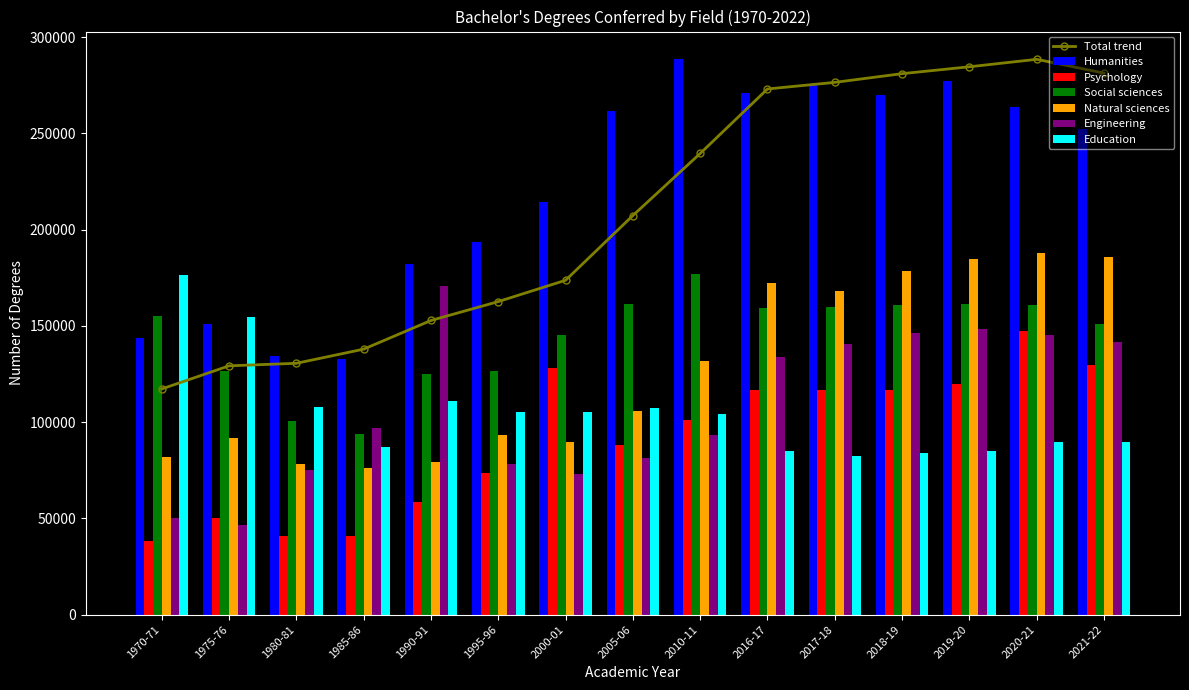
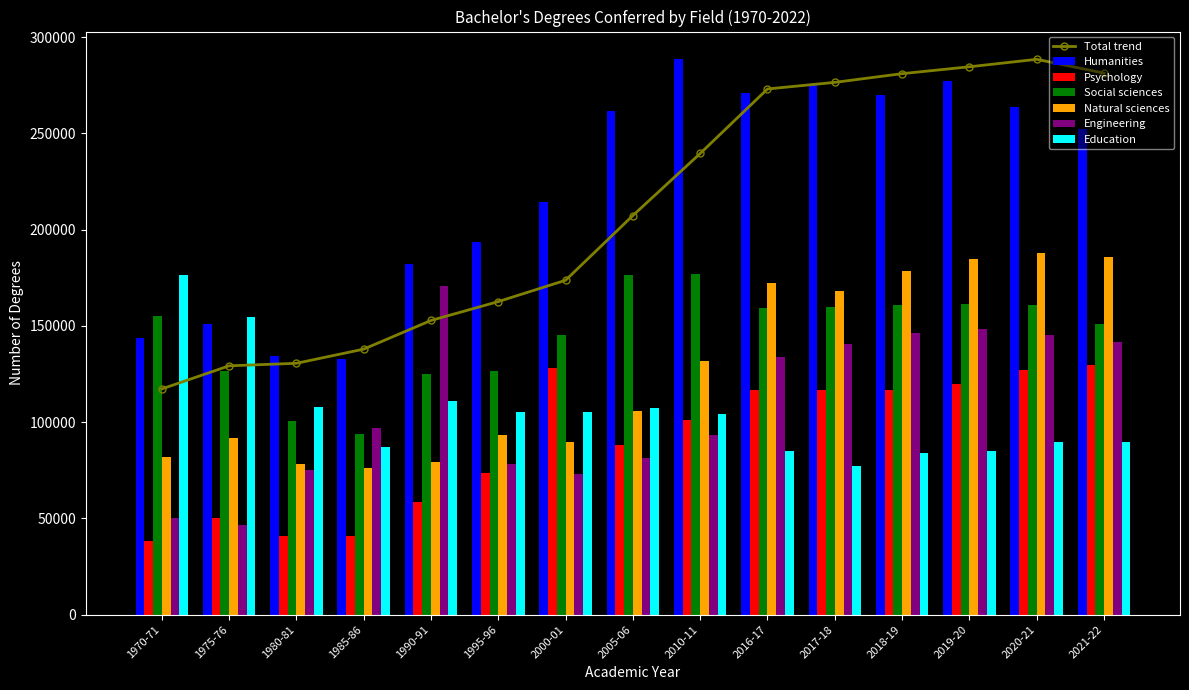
Social sciences, 2005-06: 161000 -> 177000
Education, 2017-18: 83000 -> 77000
Psychology, 2020-21: 147000 -> 127000
